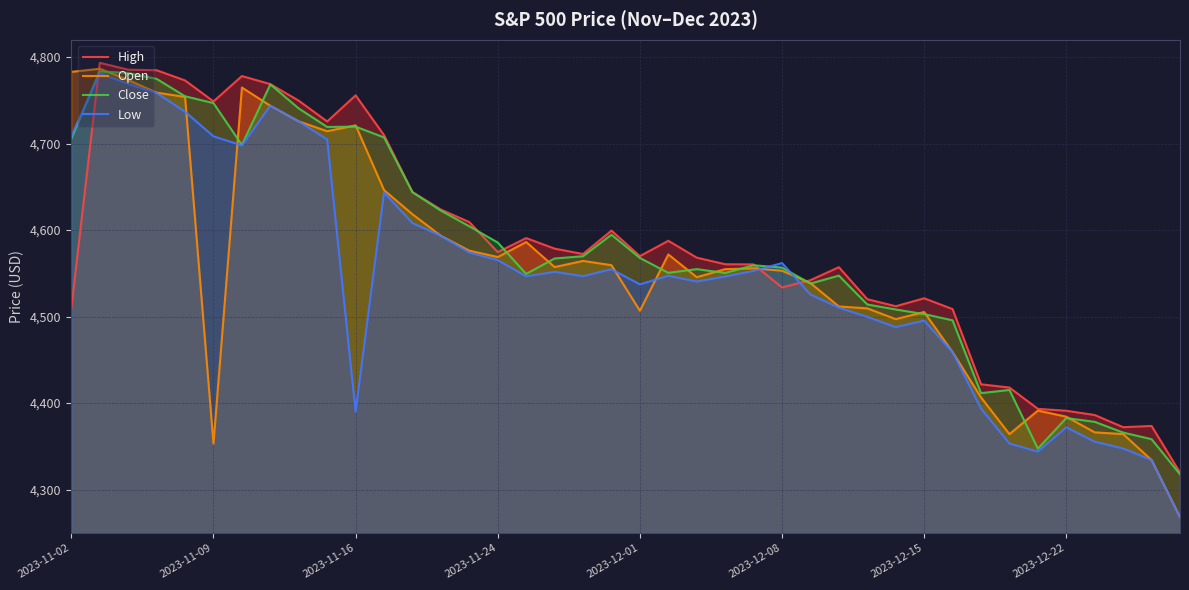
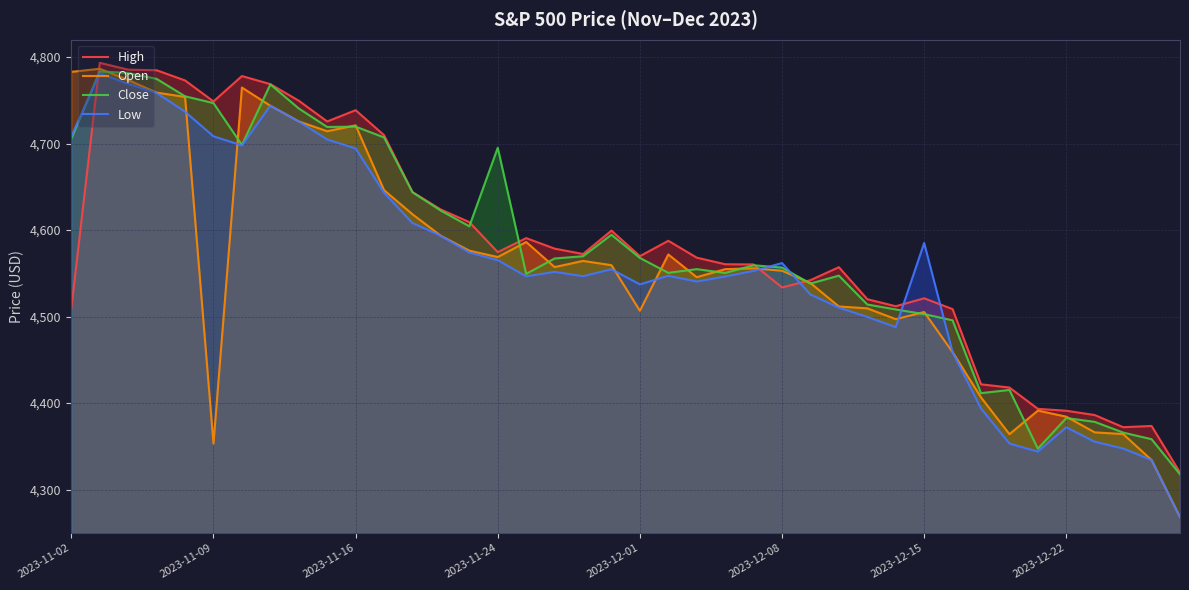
High, 2023-11-16: 4,760 -> 4,740
Low, 2023-11-16: 4,390 -> 4,690
Close, 2023-11-24: 4,590 -> 4,700
Low, 2023-12-15: 4,500 -> 4,590
